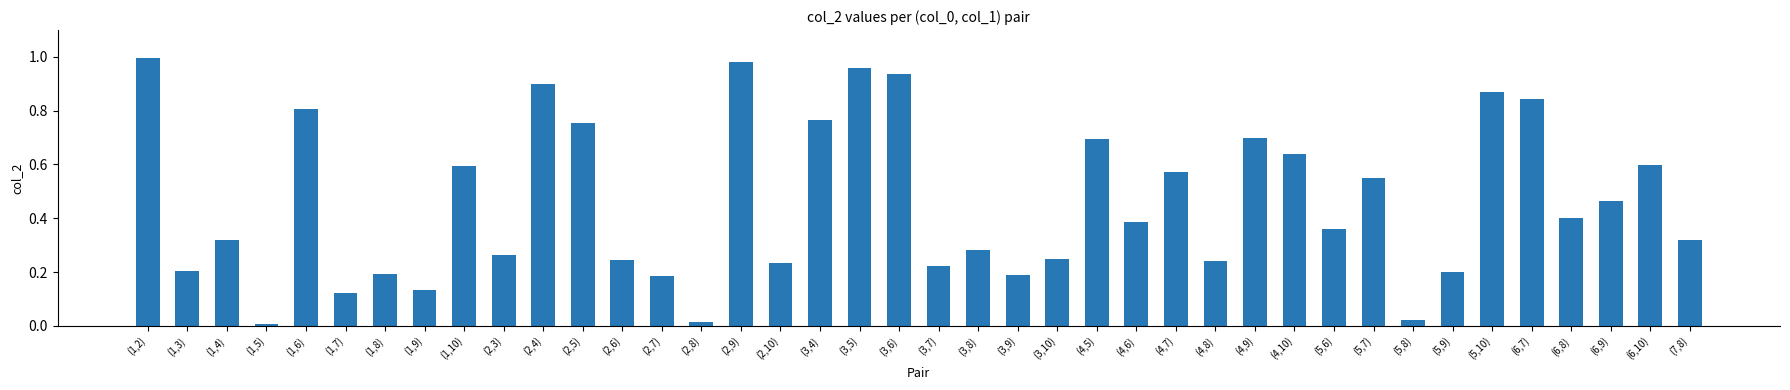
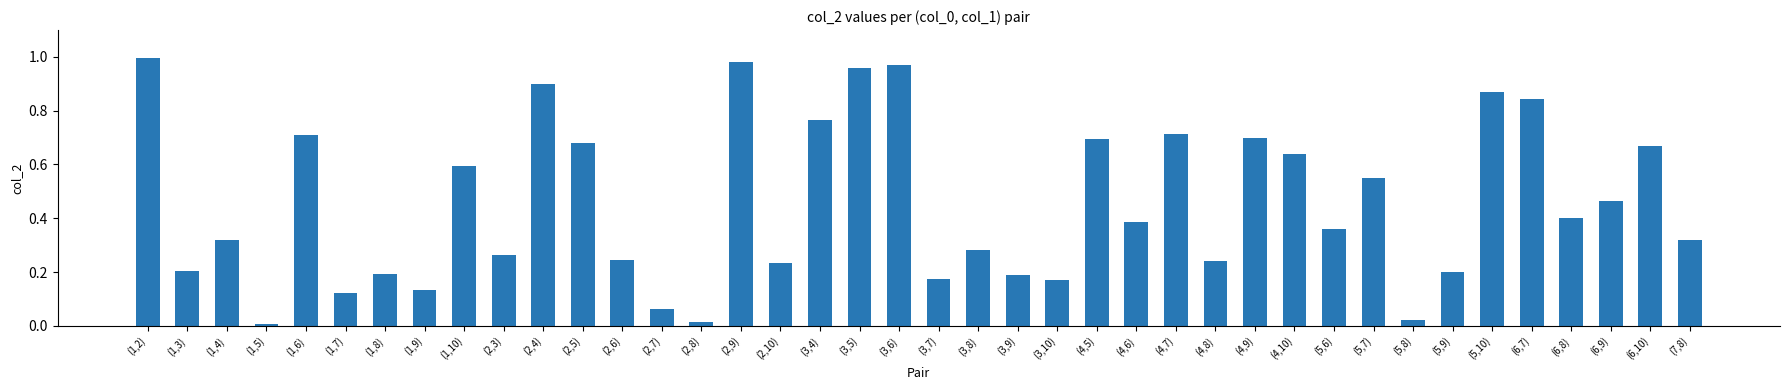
(1,6): 0.81 -> 0.71
(2,5): 0.75 -> 0.68
(2,7): 0.18 -> 0.06
(3,6): 0.94 -> 0.97
(3,7): 0.22 -> 0.17
(3,10): 0.25 -> 0.17
(4,7): 0.57 -> 0.71
(6,10): 0.60 -> 0.67
